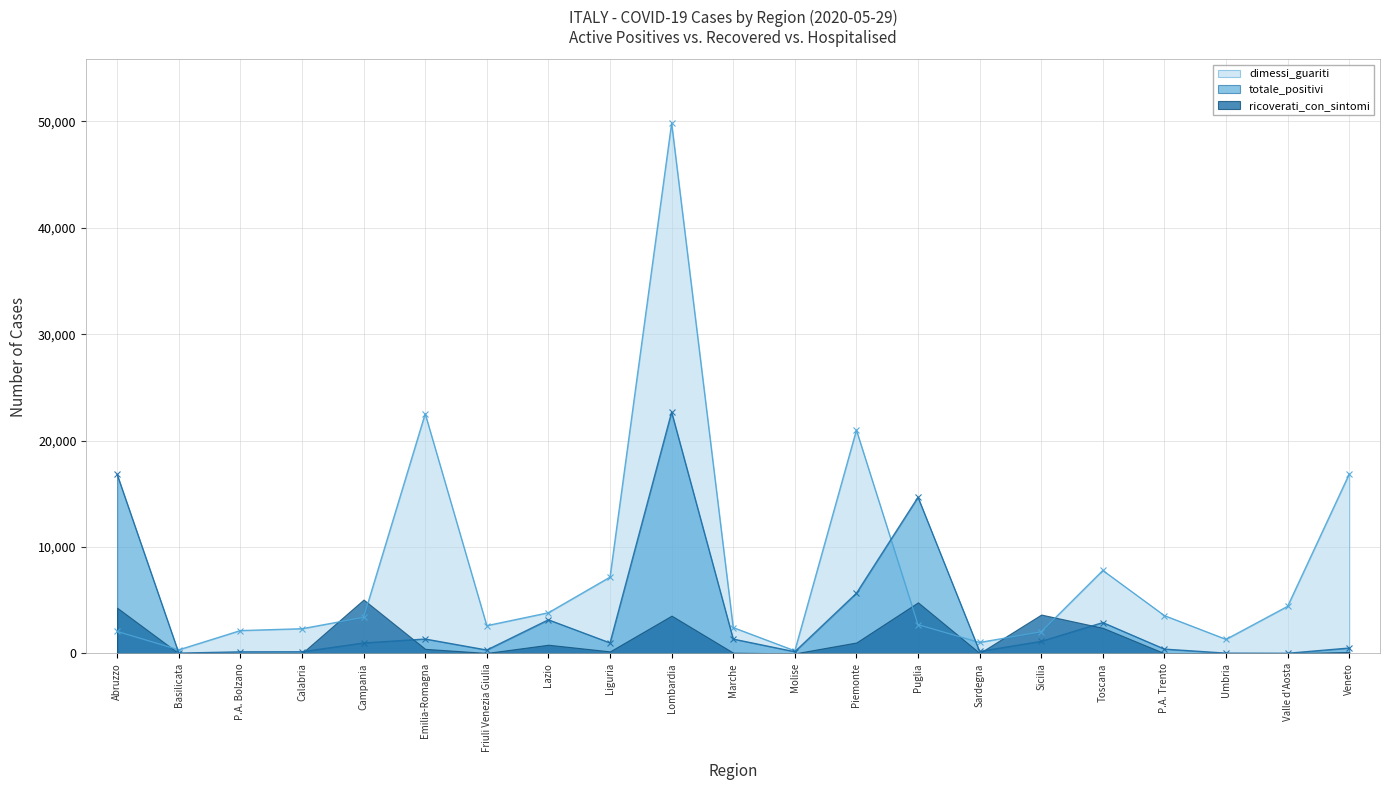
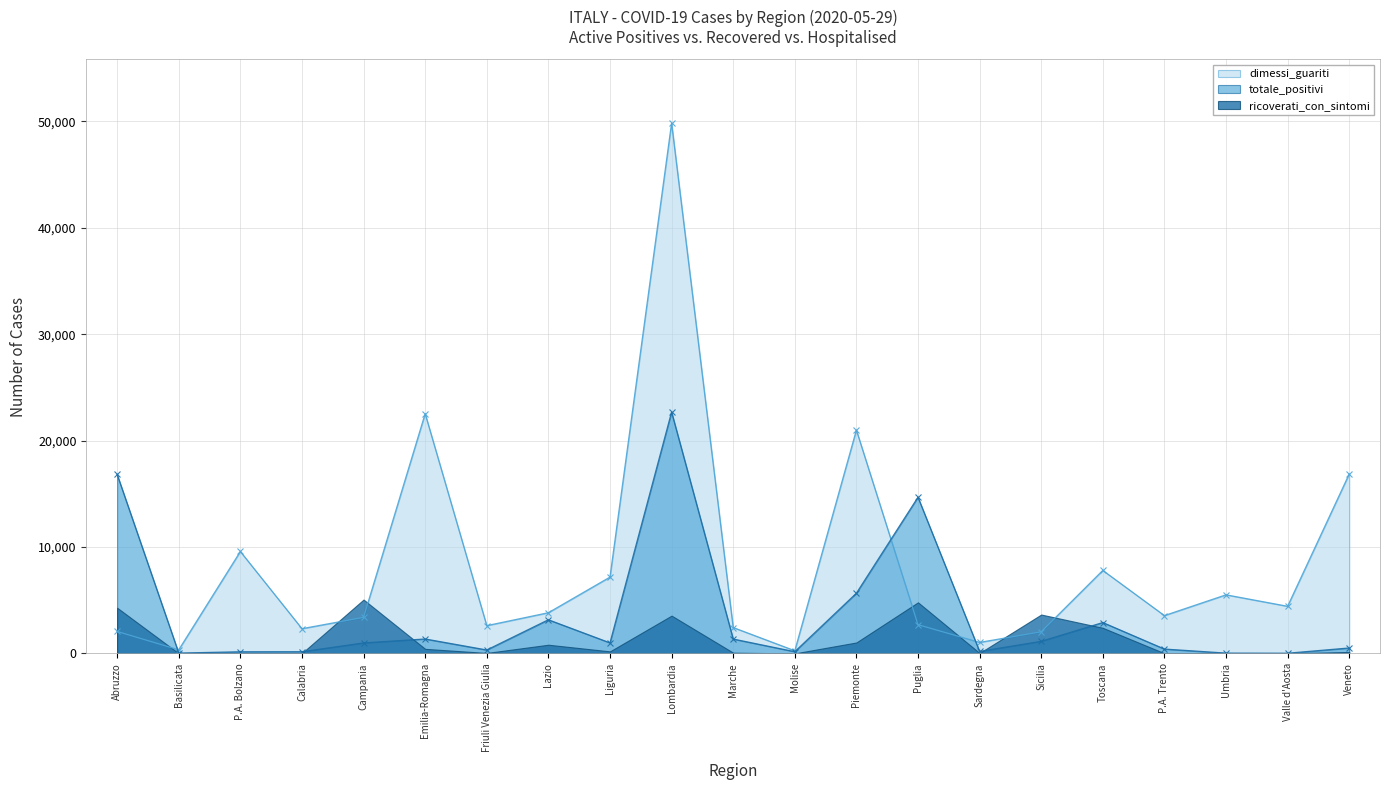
dimessi_guariti, P.A. Bolzano: 2,200 -> 9,600
dimessi_guariti, Umbria: 1,300 -> 5,500
